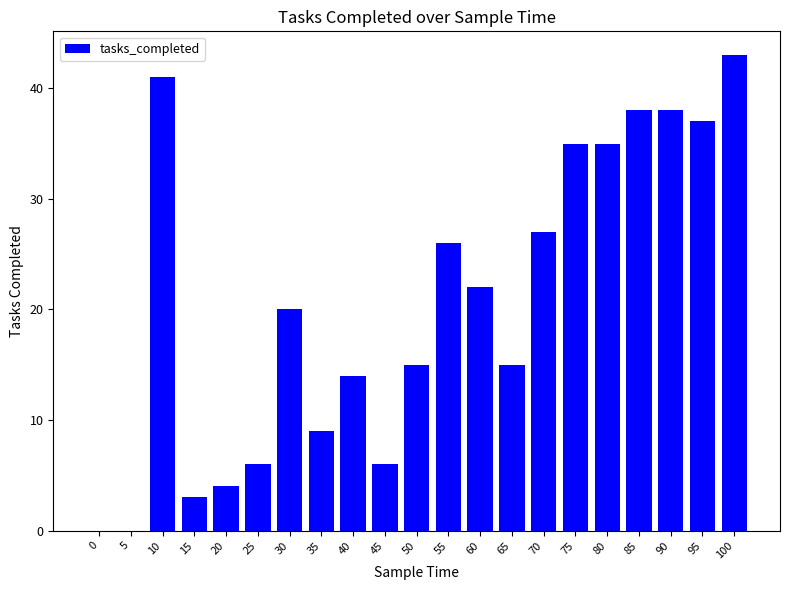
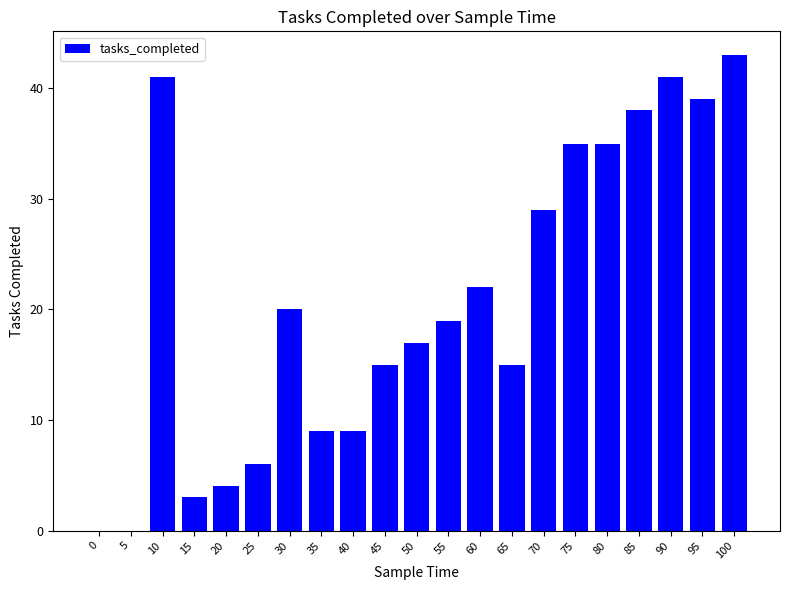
40: 14 -> 9
45: 6 -> 15
50: 15 -> 17
55: 26 -> 19
70: 27 -> 29
90: 38 -> 41
95: 37 -> 39
